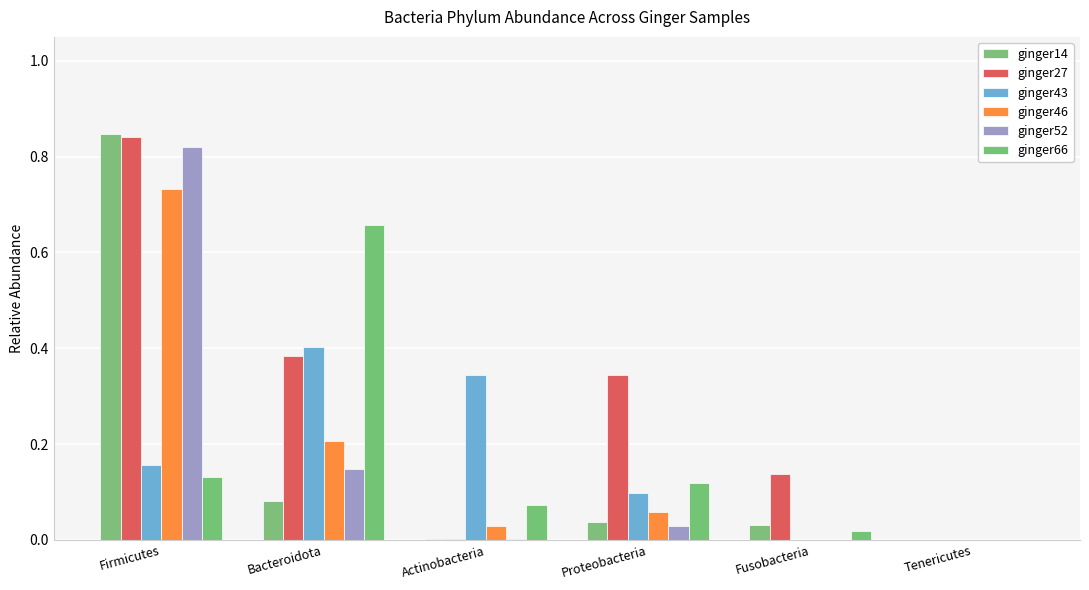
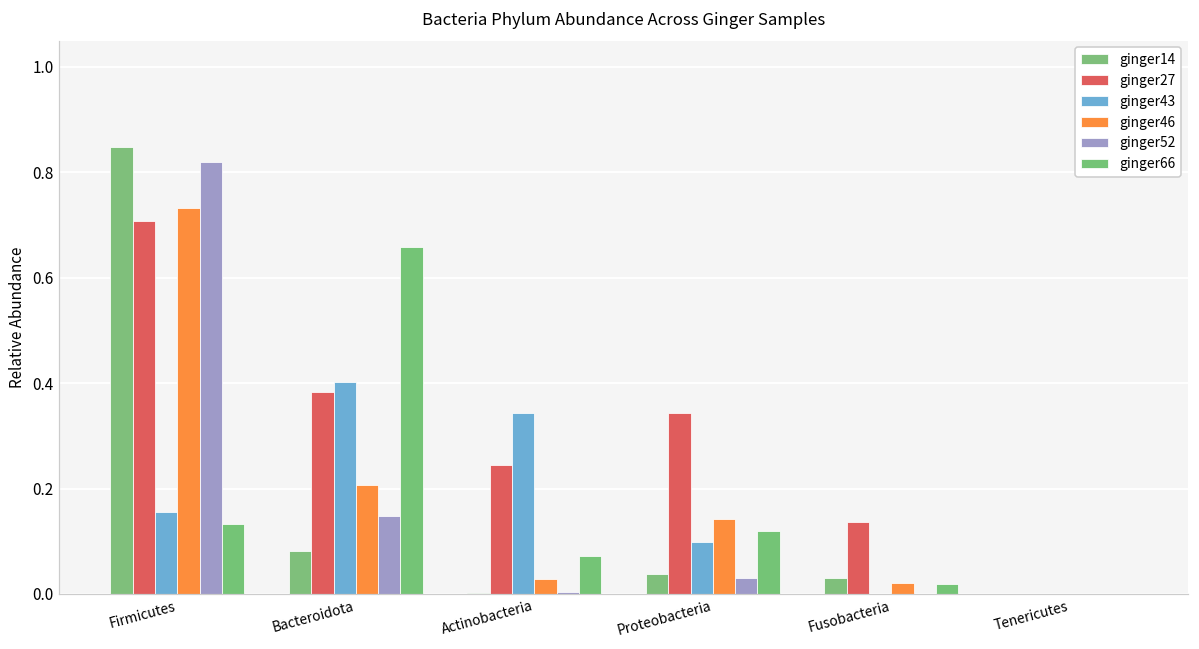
ginger27, Firmicutes: 0.84 -> 0.71
ginger27, Actinobacteria: 0.00 -> 0.24
ginger46, Proteobacteria: 0.06 -> 0.14
ginger46, Fusobacteria: 0.00 -> 0.02
